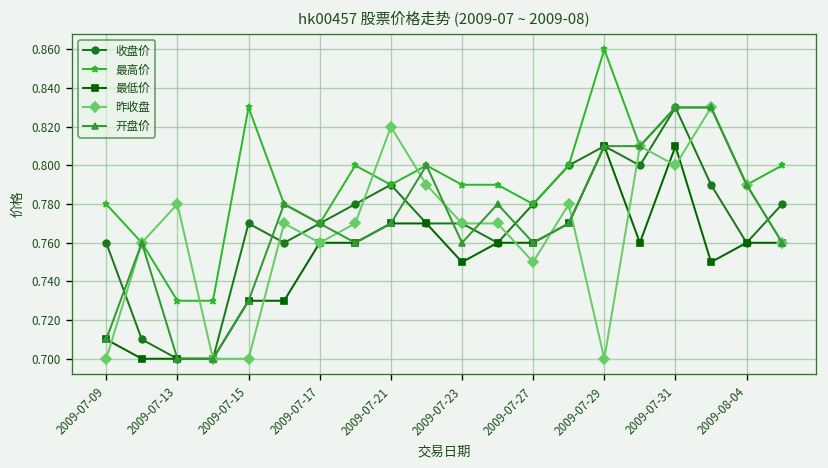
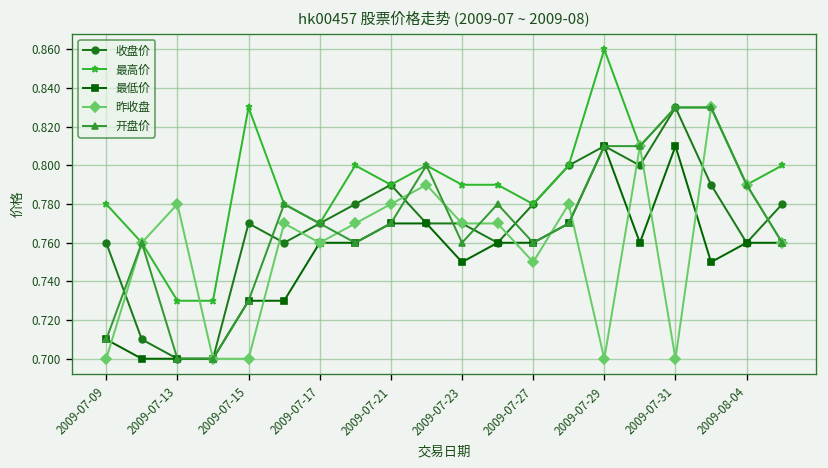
昨收盘, 2009-07-21: 0.82 -> 0.78
昨收盘, 2009-07-31: 0.8 -> 0.7
